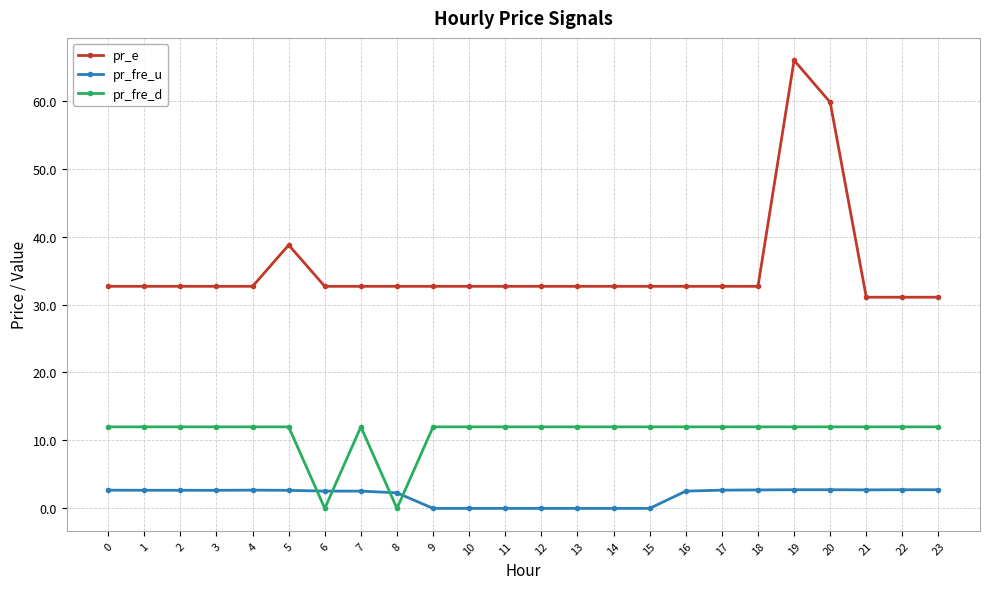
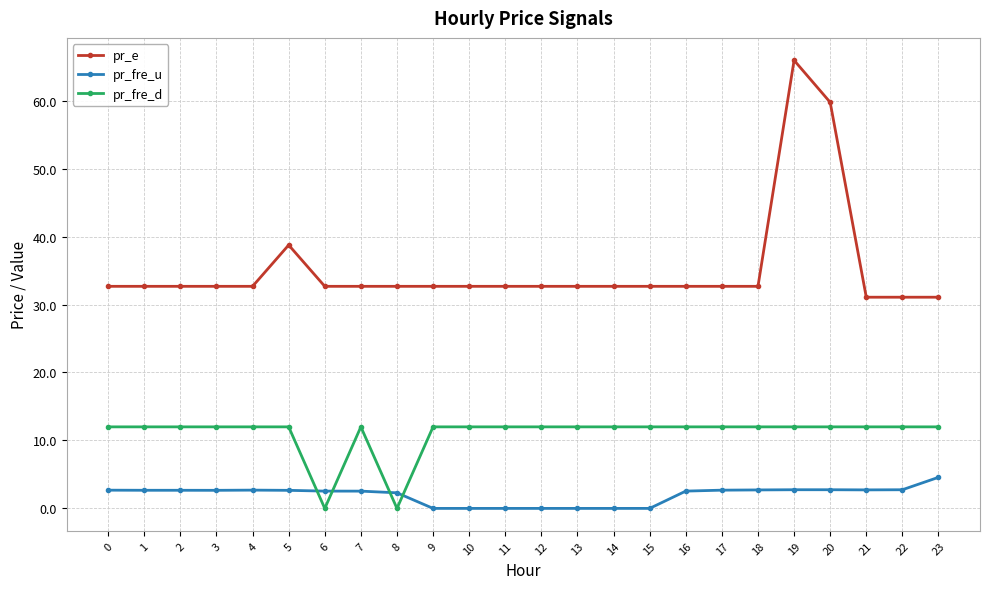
pr_fre_u, 23: 3 -> 5
